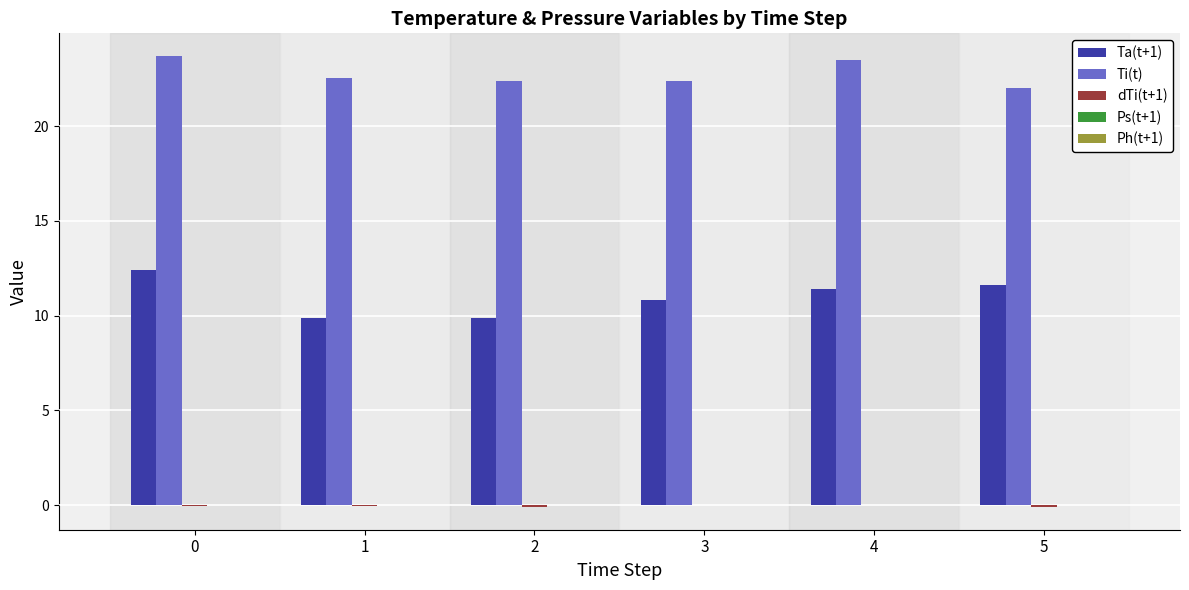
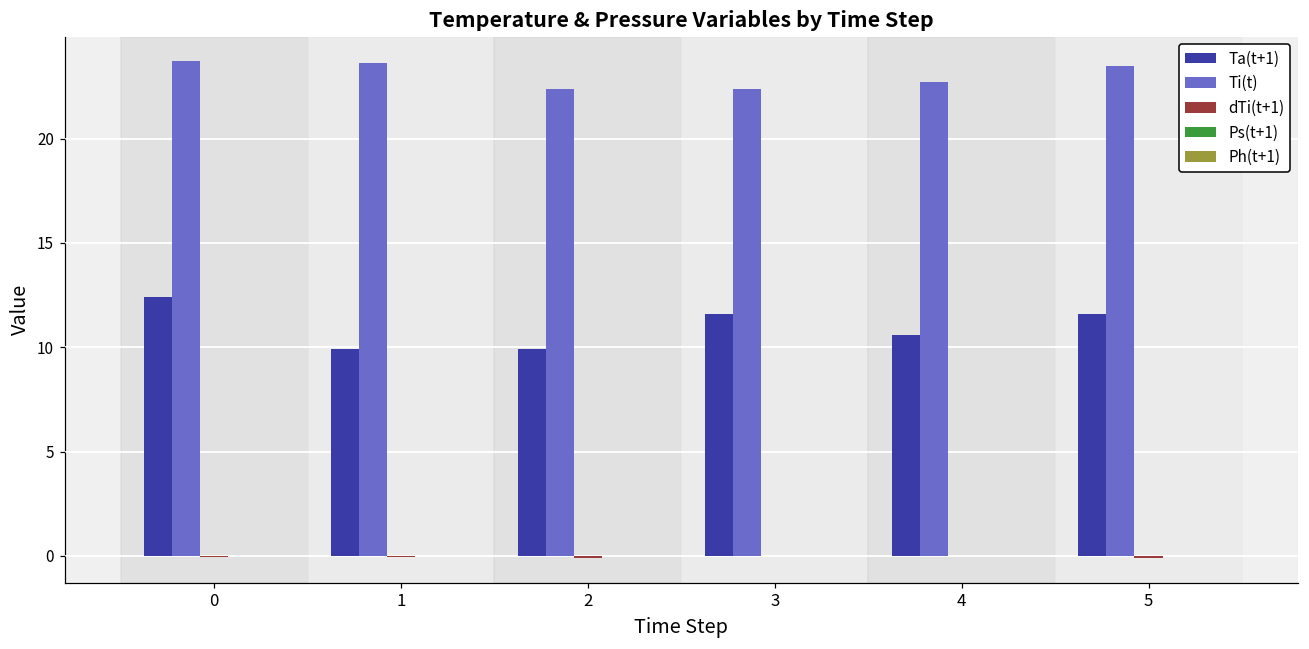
Ti(t), 1: 22.5 -> 23.7
Ta(t+1), 3: 10.8 -> 11.6
Ta(t+1), 4: 11.4 -> 10.6
Ti(t), 4: 23.5 -> 22.7
Ti(t), 5: 22.0 -> 23.5
